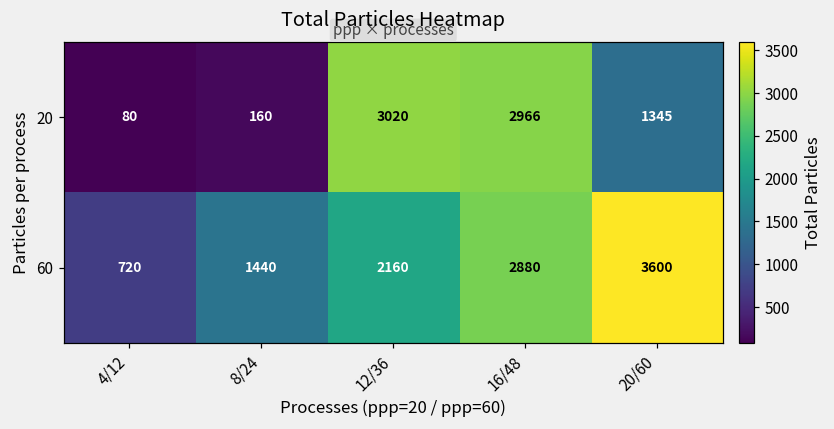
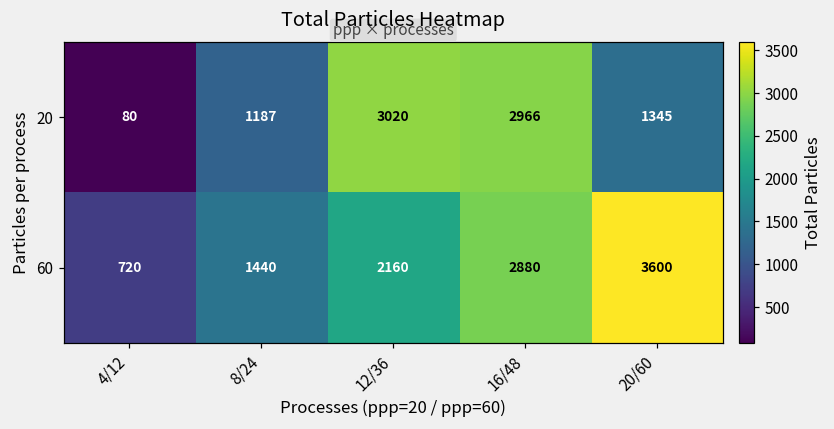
20, 8/24: 160 -> 1187
